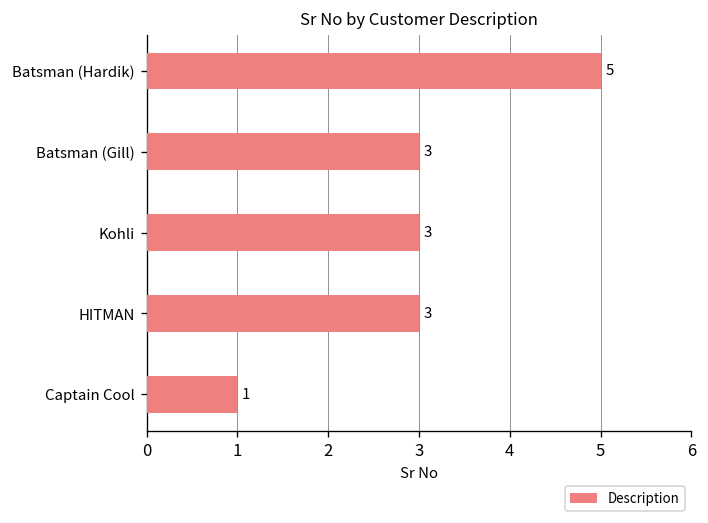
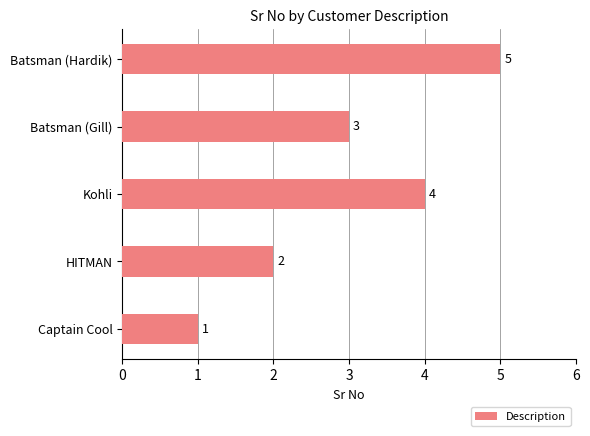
Kohli: 3 -> 4
HITMAN: 3 -> 2
